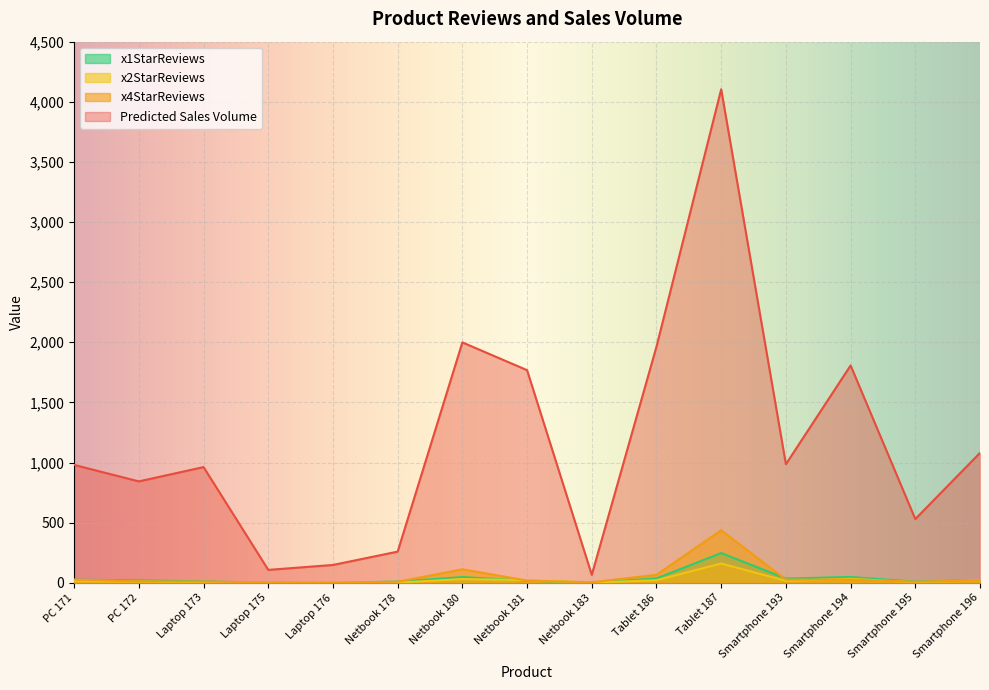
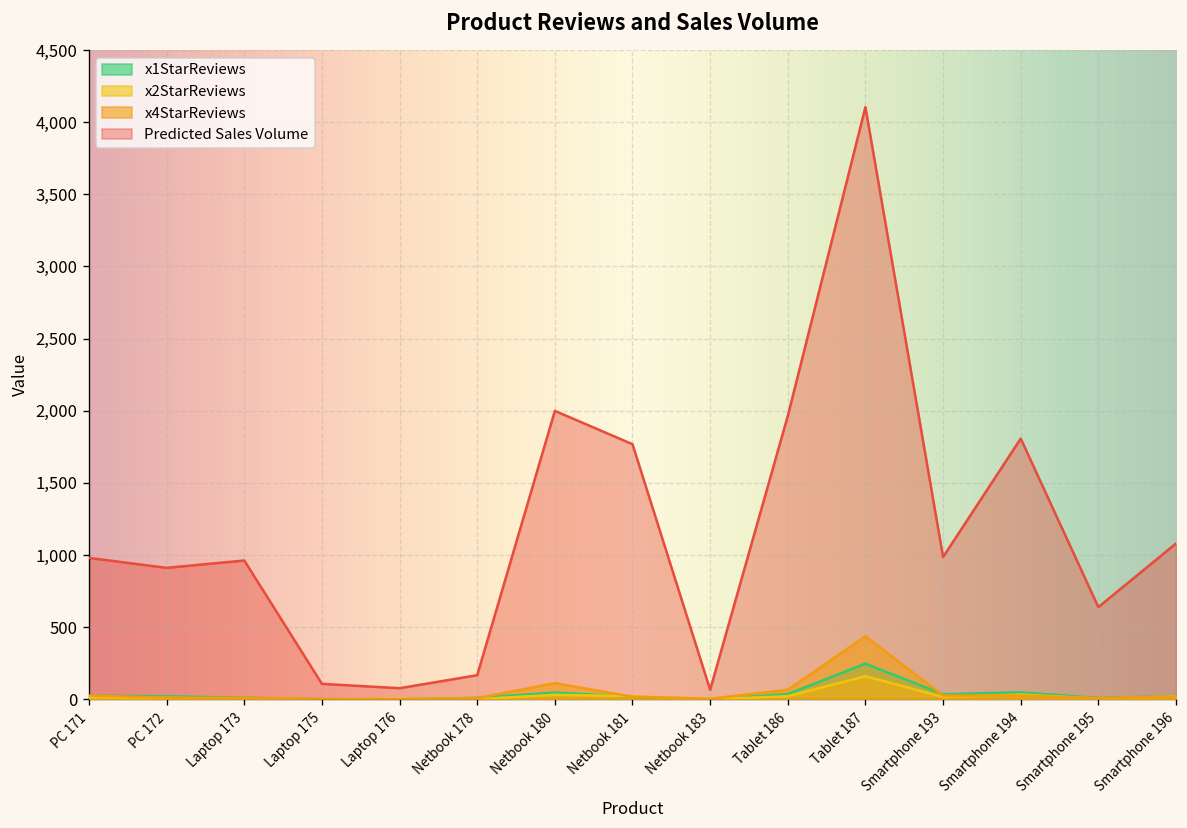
Predicted Sales Volume, PC 172: 840 -> 910
Predicted Sales Volume, Laptop 176: 150 -> 80
Predicted Sales Volume, Netbook 178: 260 -> 170
Predicted Sales Volume, Smartphone 195: 530 -> 640
